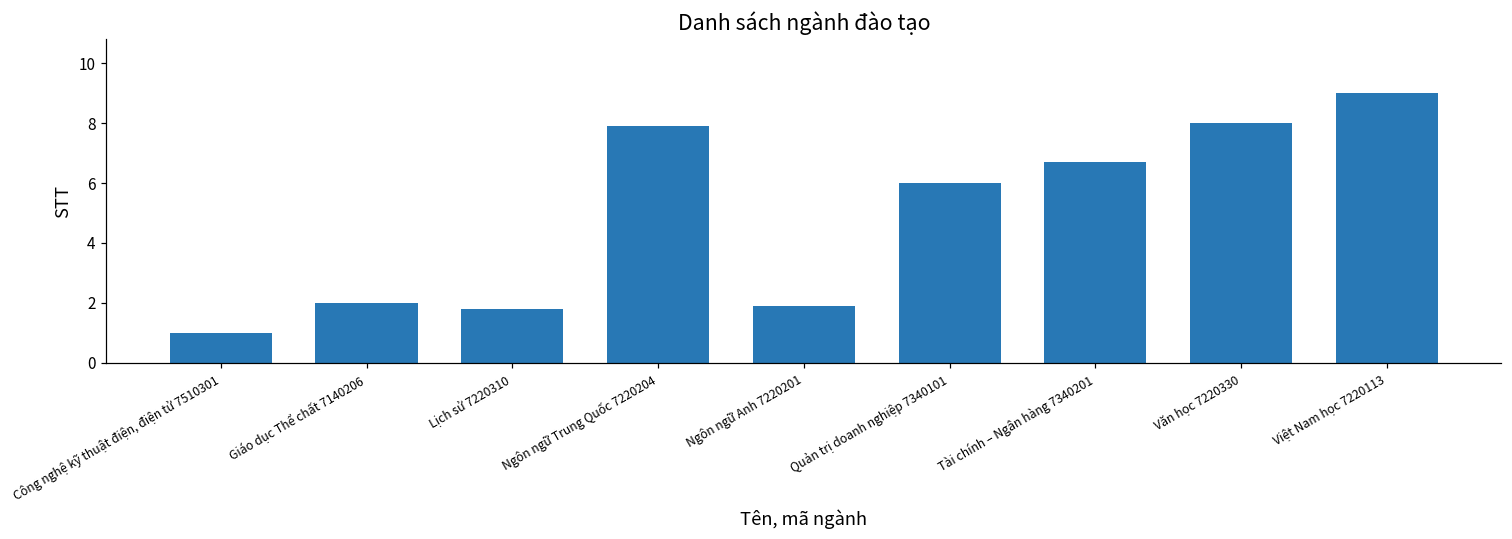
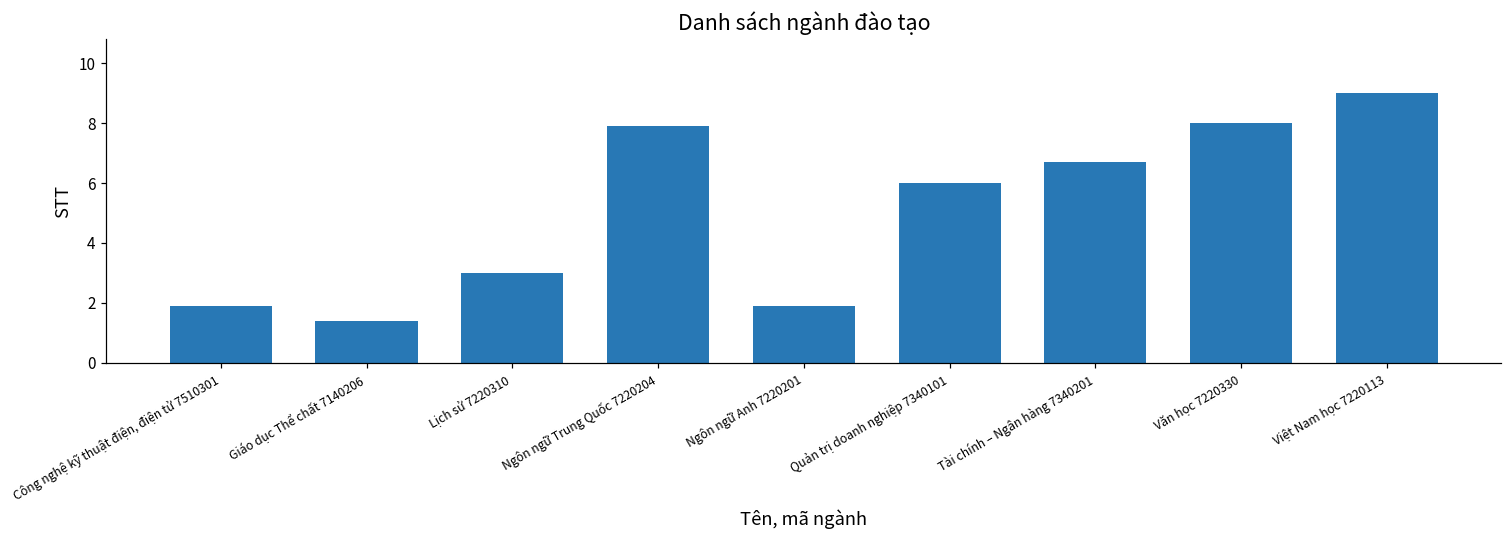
Công nghệ kỹ thuật điện, điện tử 7510301: 1.0 -> 1.9
Giáo dục Thể chất 7140206: 2.0 -> 1.4
Lịch sử 7220310: 1.8 -> 3.0
